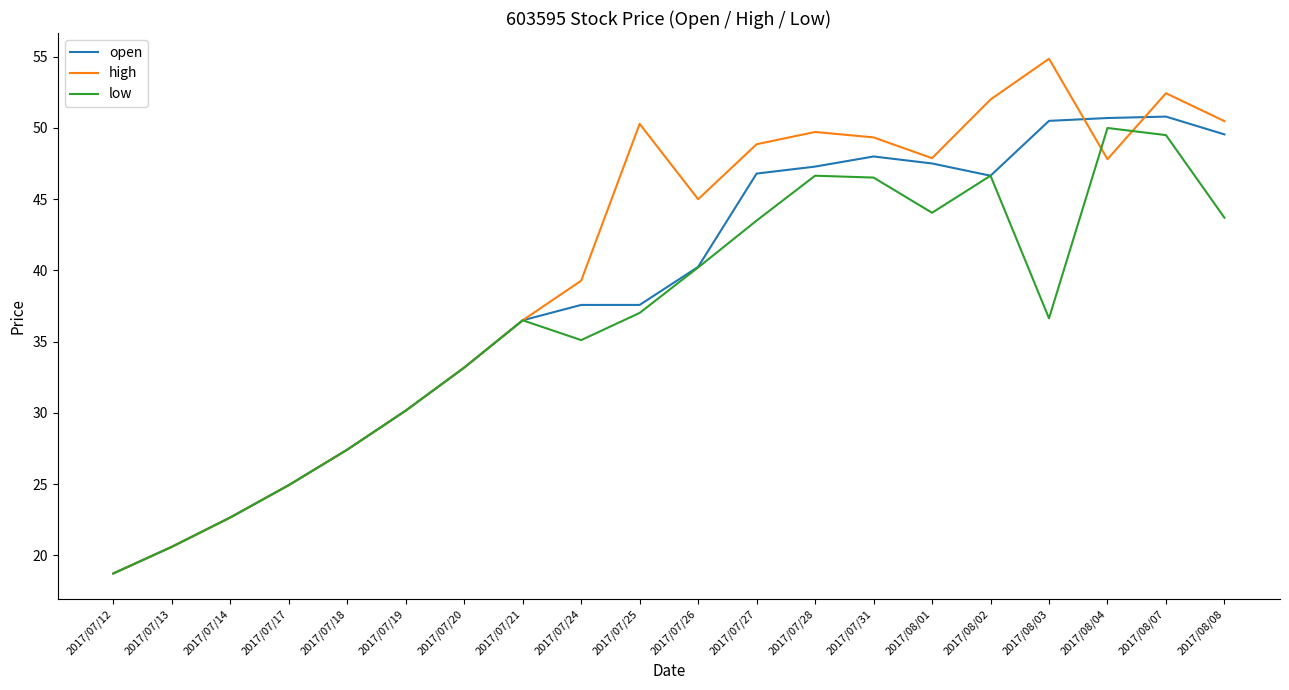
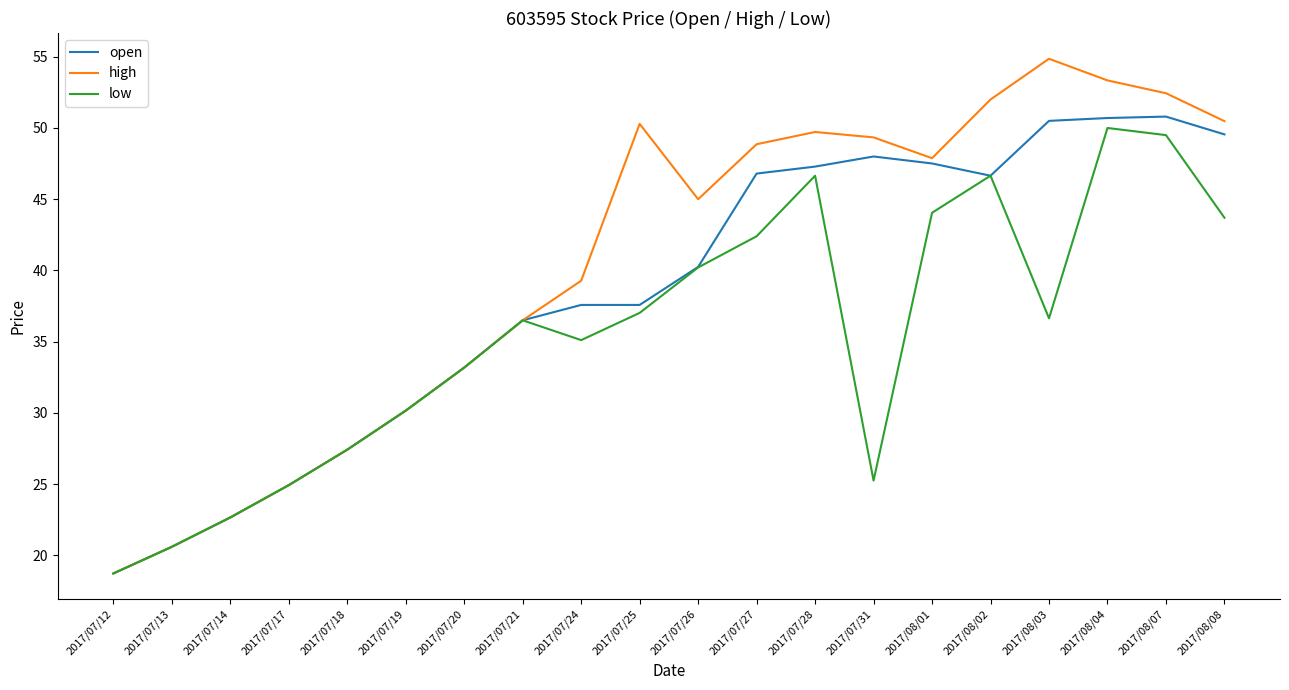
low, 2017/07/27: 43.5 -> 42.4
low, 2017/07/31: 46.5 -> 25.3
high, 2017/08/04: 47.8 -> 53.3
